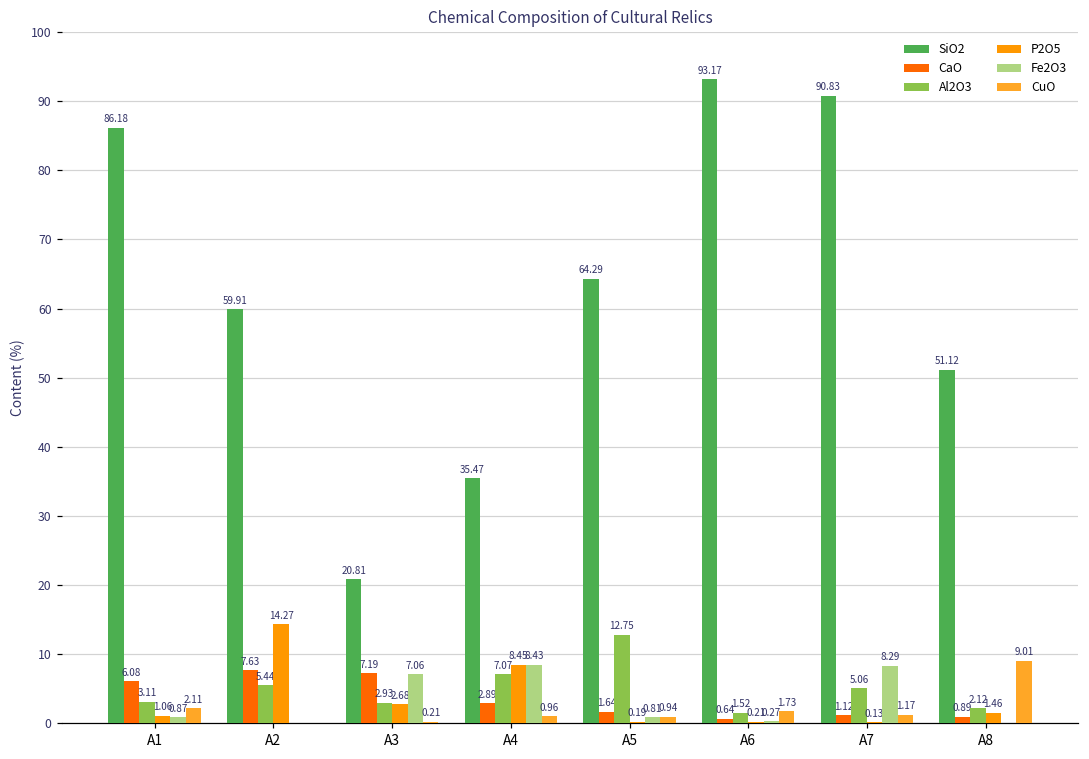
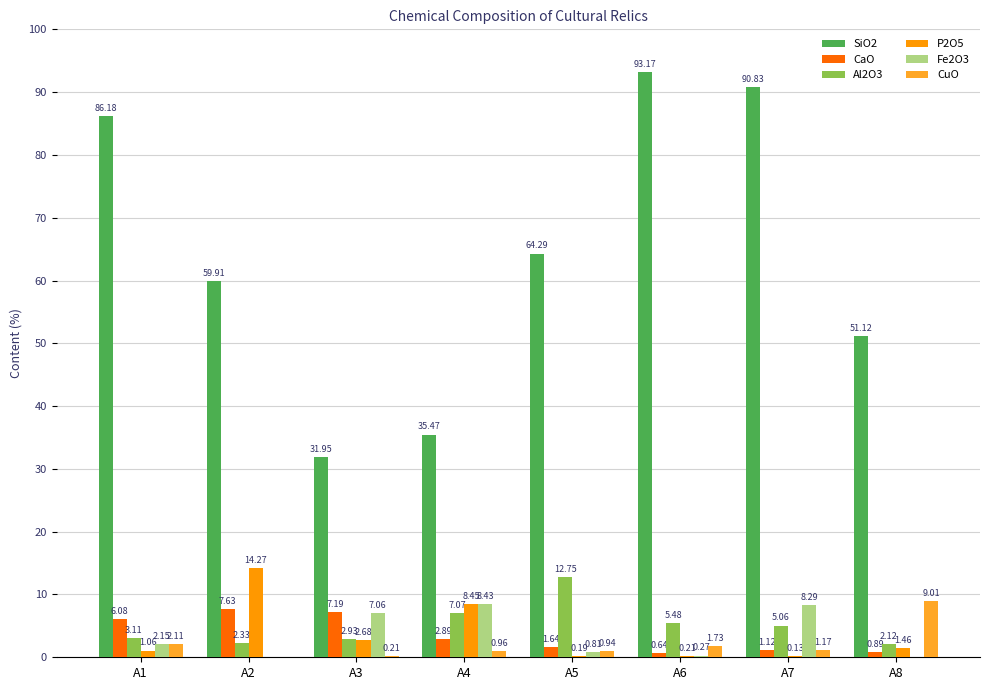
Fe2O3, A1: 0.87 -> 2.15
Al2O3, A2: 5.44 -> 2.33
SiO2, A3: 20.81 -> 31.95
Al2O3, A6: 1.52 -> 5.48
